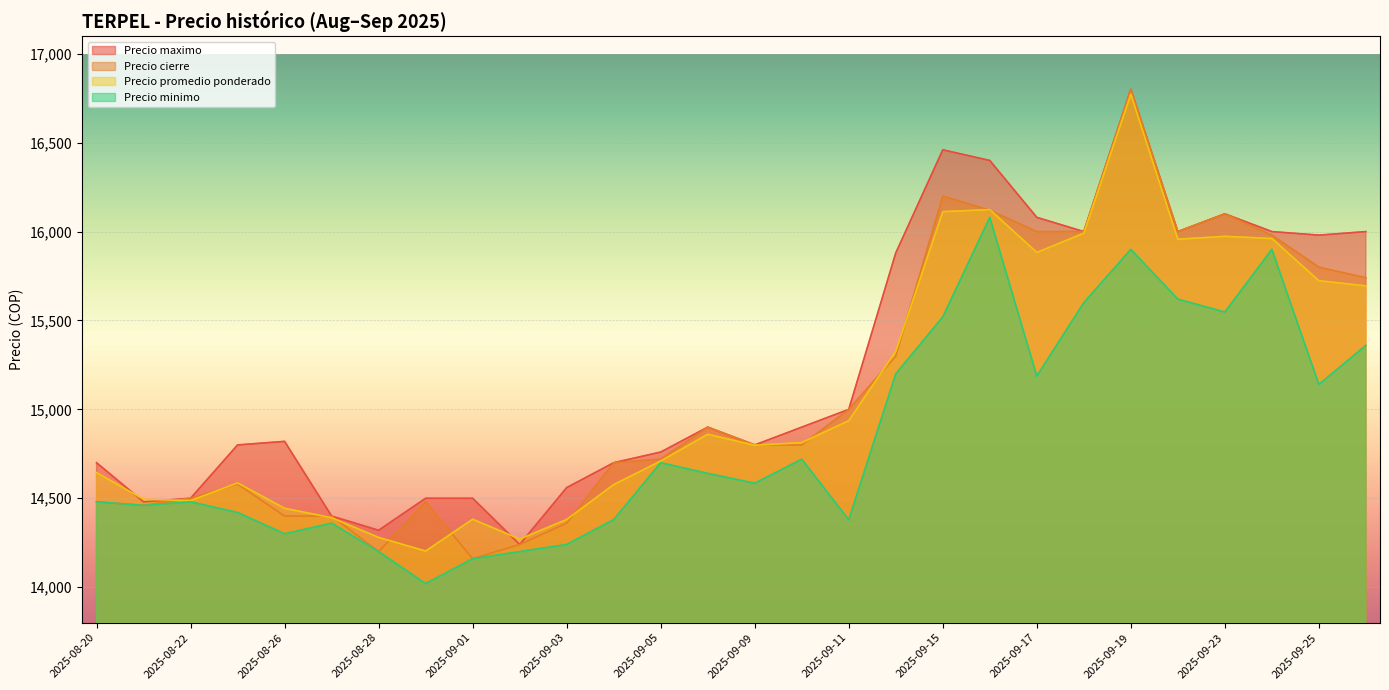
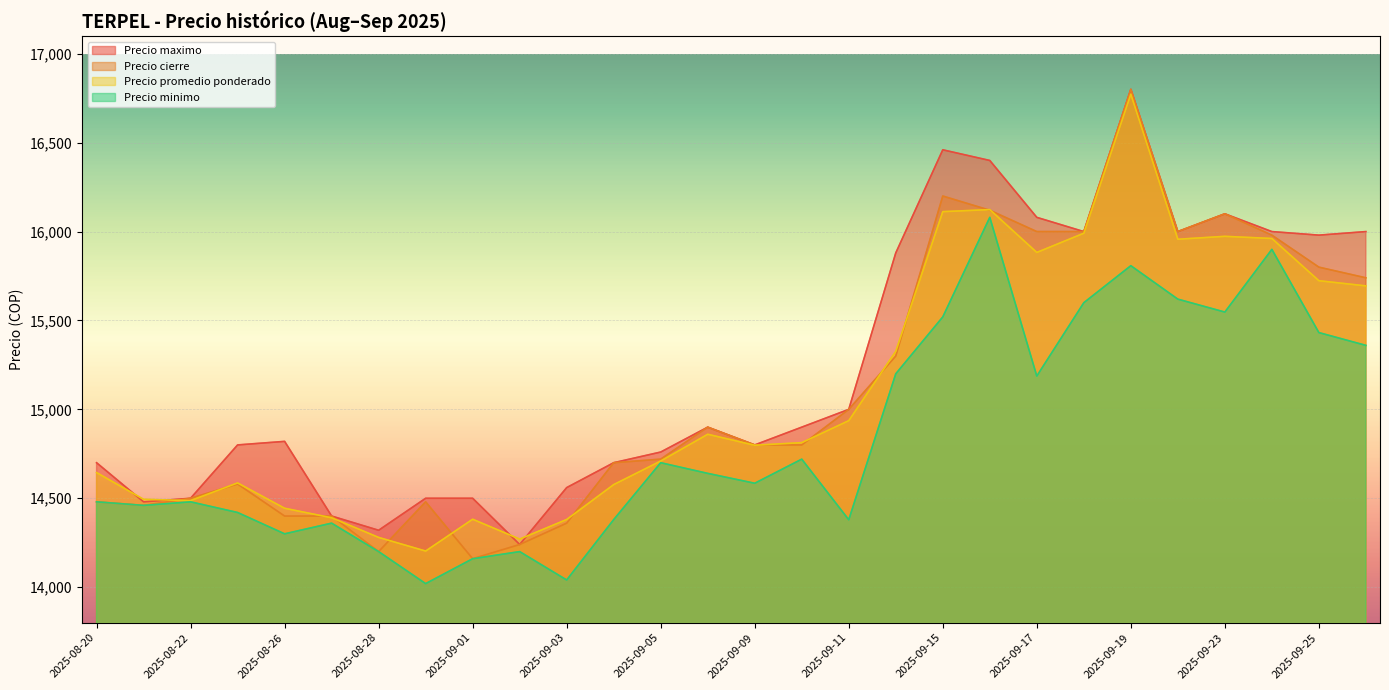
Precio minimo, 2025-09-03: 14,240 -> 14,040
Precio minimo, 2025-09-19: 15,900 -> 15,810
Precio minimo, 2025-09-25: 15,140 -> 15,430
